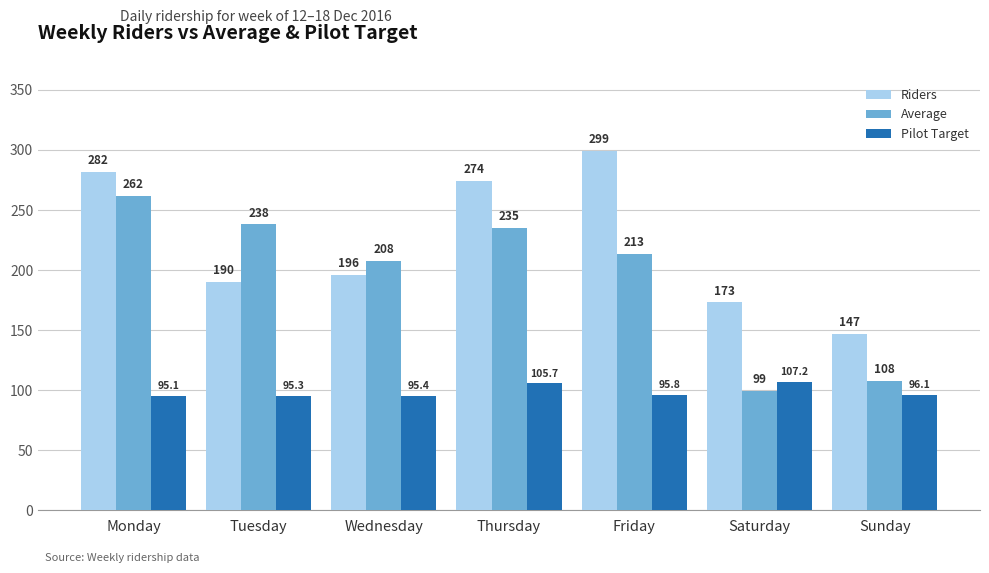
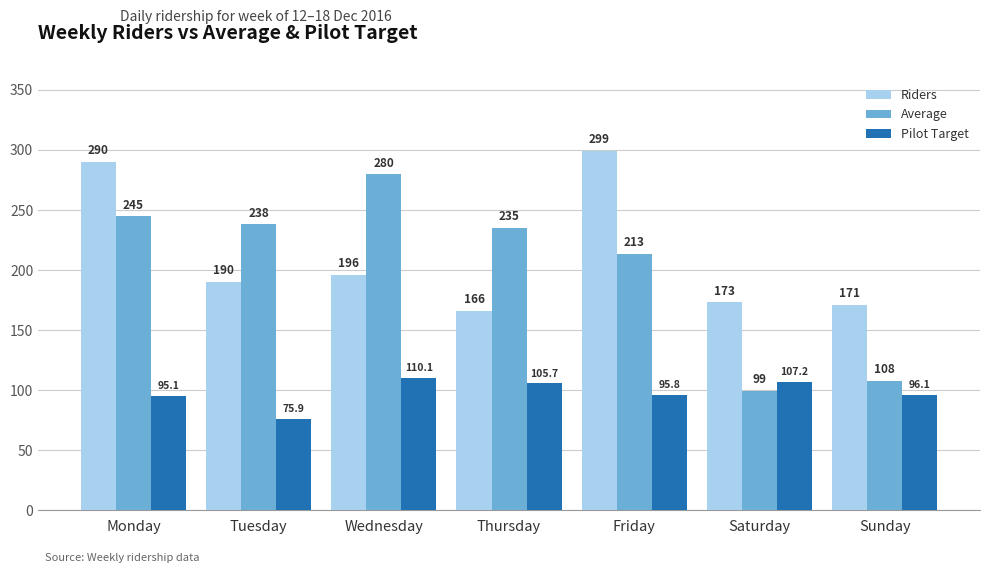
Riders, Monday: 282 -> 290
Average, Monday: 262 -> 245
Pilot Target, Tuesday: 95.3 -> 75.9
Average, Wednesday: 208 -> 280
Pilot Target, Wednesday: 95.4 -> 110.1
Riders, Thursday: 274 -> 166
Riders, Sunday: 147 -> 171
